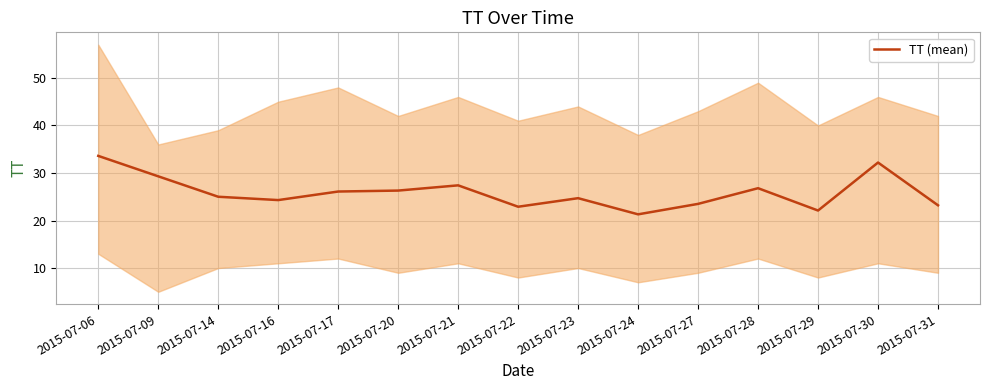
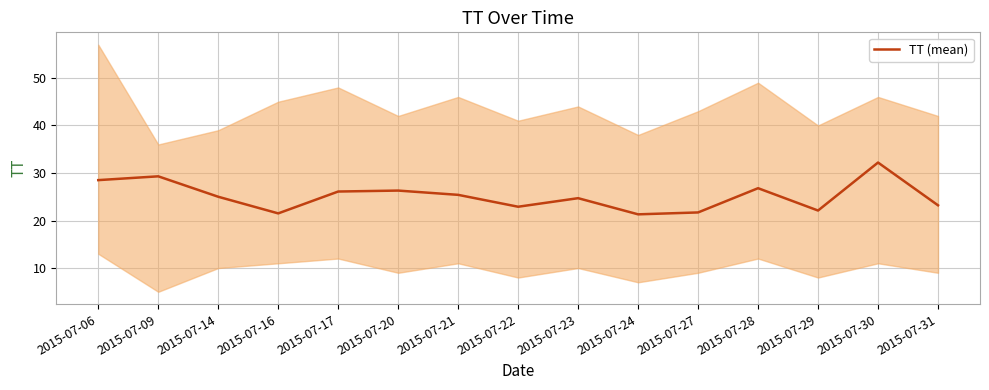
TT (mean), 2015-07-06: 34 -> 29
TT (mean), 2015-07-16: 24 -> 22
TT (mean), 2015-07-21: 27 -> 25
TT (mean), 2015-07-27: 24 -> 22
